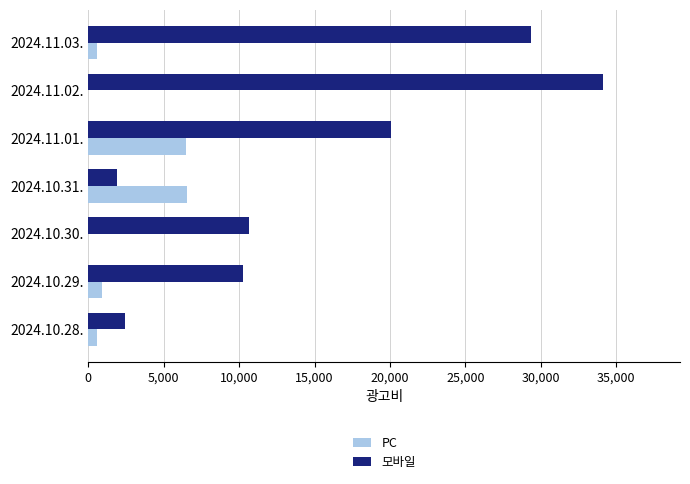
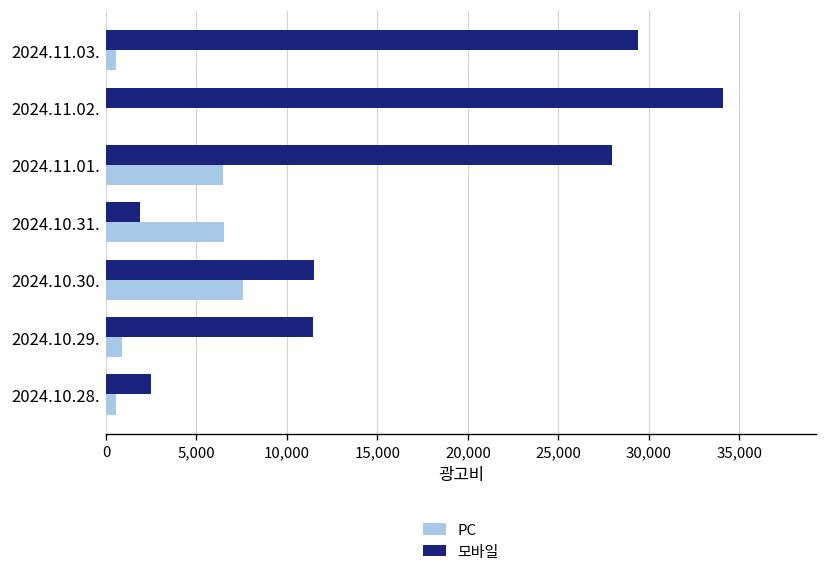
모바일, 2024.11.01.: 20,100 -> 27,900
모바일, 2024.10.30.: 10,700 -> 11,500
PC, 2024.10.30.: 0 -> 7,600
모바일, 2024.10.29.: 10,300 -> 11,400
